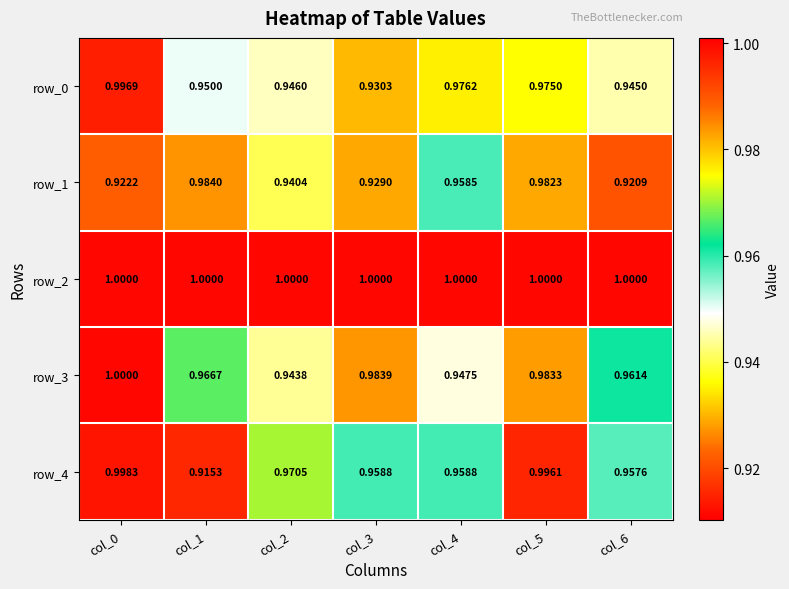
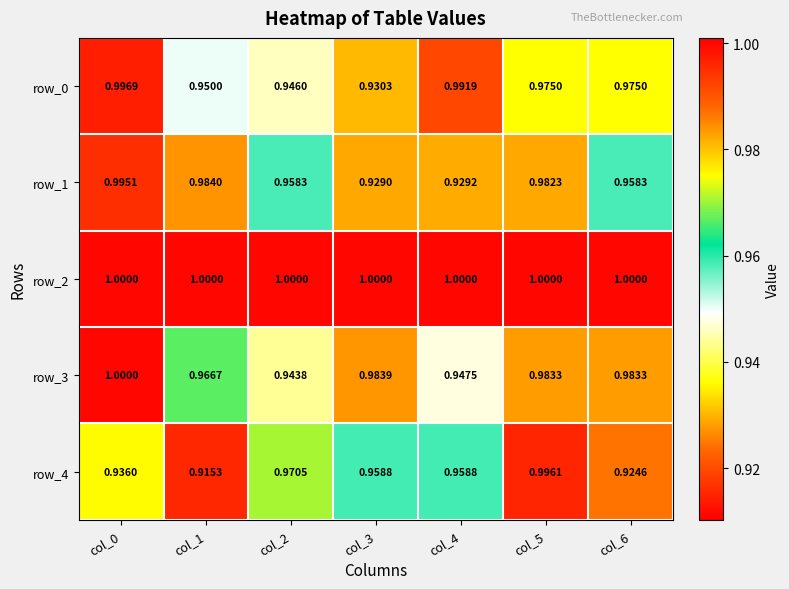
row_0, col_4: 0.9762 -> 0.9919
row_0, col_6: 0.9450 -> 0.9750
row_1, col_0: 0.9222 -> 0.9951
row_1, col_2: 0.9404 -> 0.9583
row_1, col_4: 0.9585 -> 0.9292
row_1, col_6: 0.9209 -> 0.9583
row_3, col_6: 0.9614 -> 0.9833
row_4, col_0: 0.9983 -> 0.9360
row_4, col_6: 0.9576 -> 0.9246
